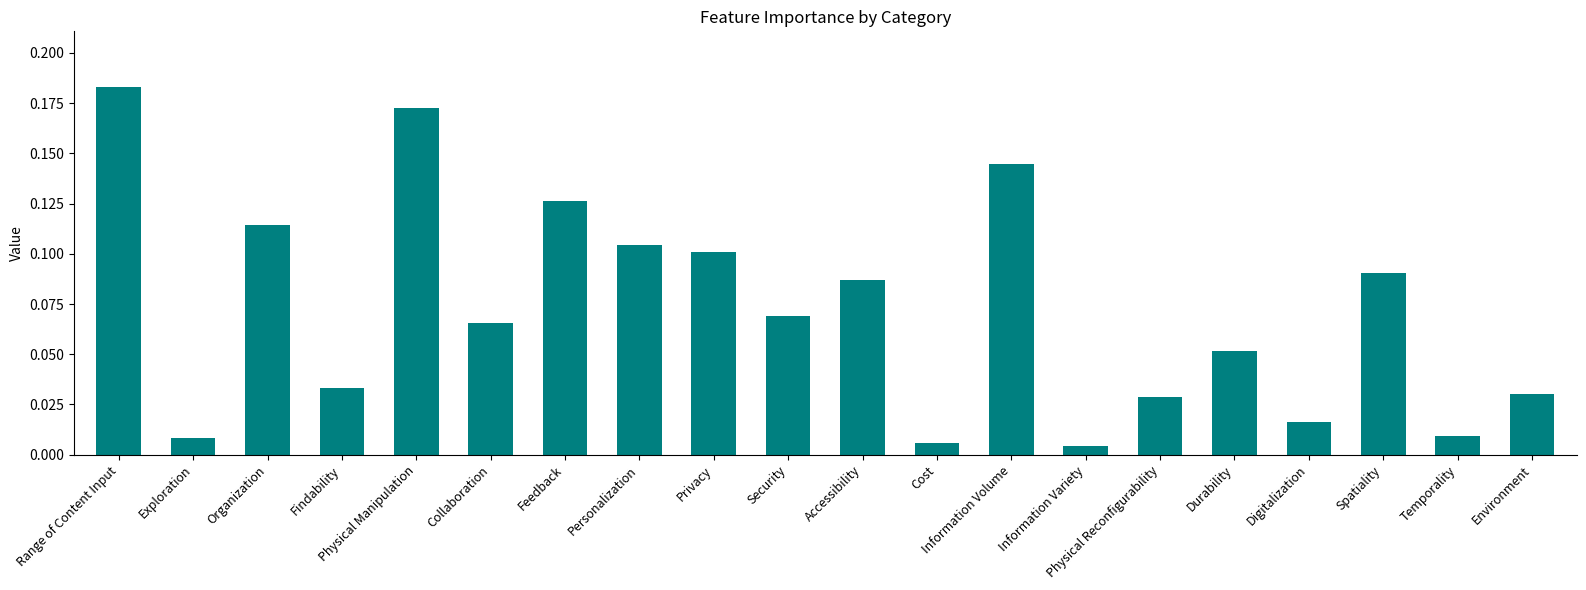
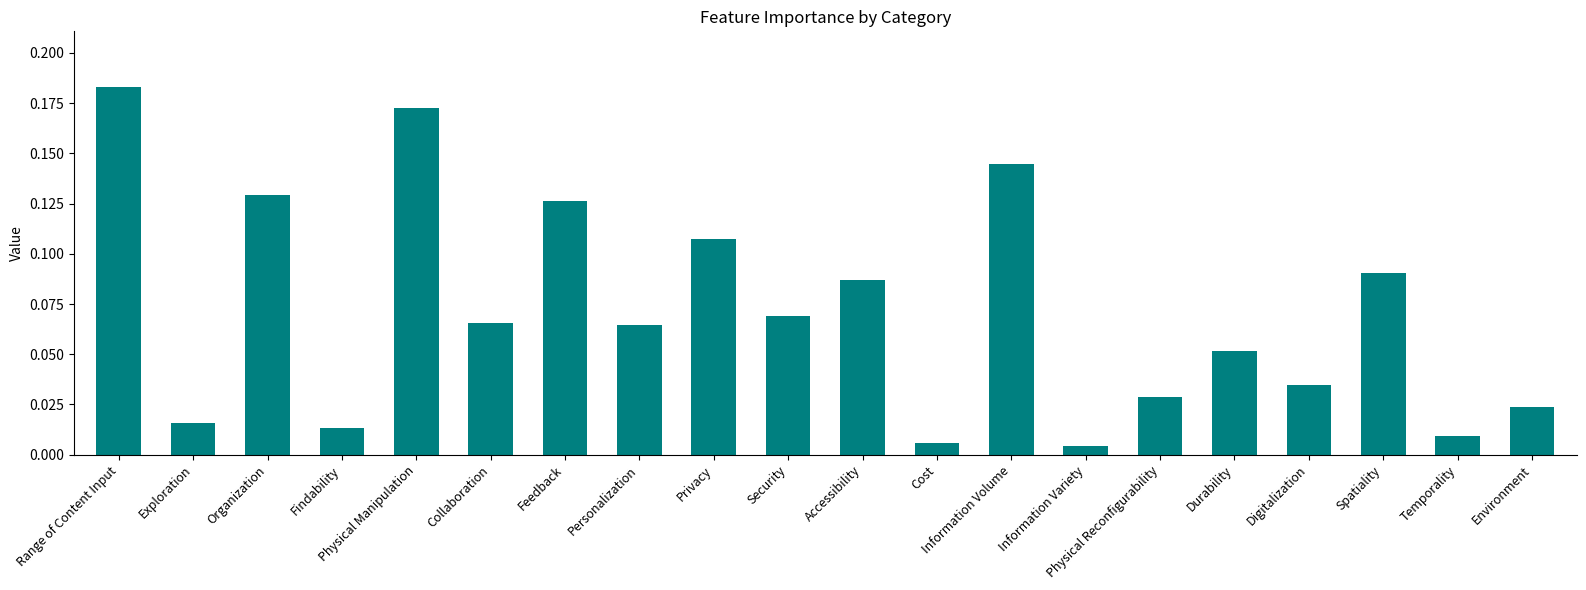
Exploration: 0.009 -> 0.016
Organization: 0.114 -> 0.129
Findability: 0.033 -> 0.013
Personalization: 0.104 -> 0.064
Privacy: 0.101 -> 0.107
Digitalization: 0.016 -> 0.034
Environment: 0.030 -> 0.024
